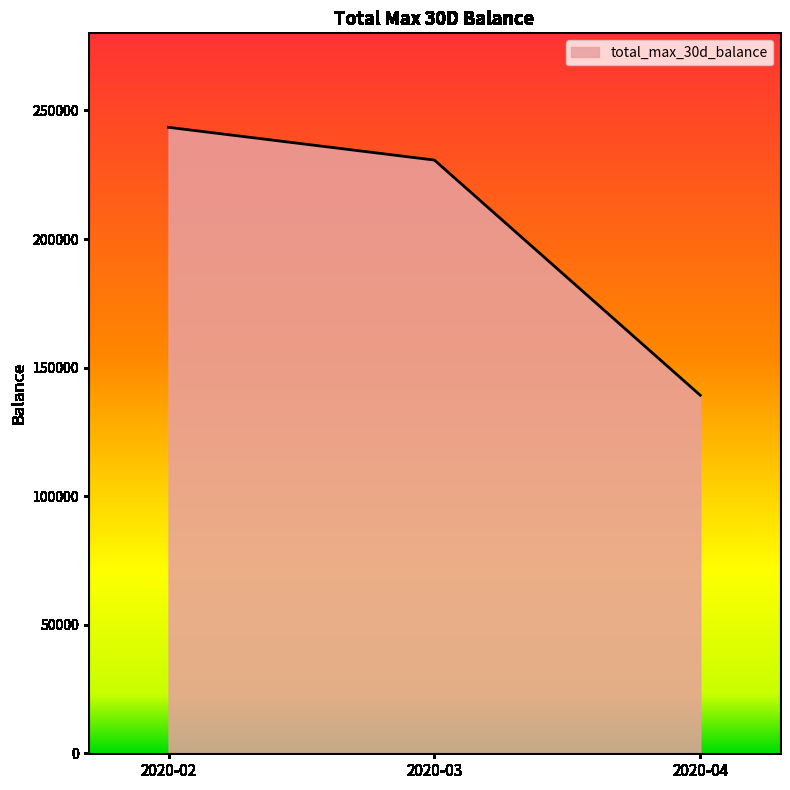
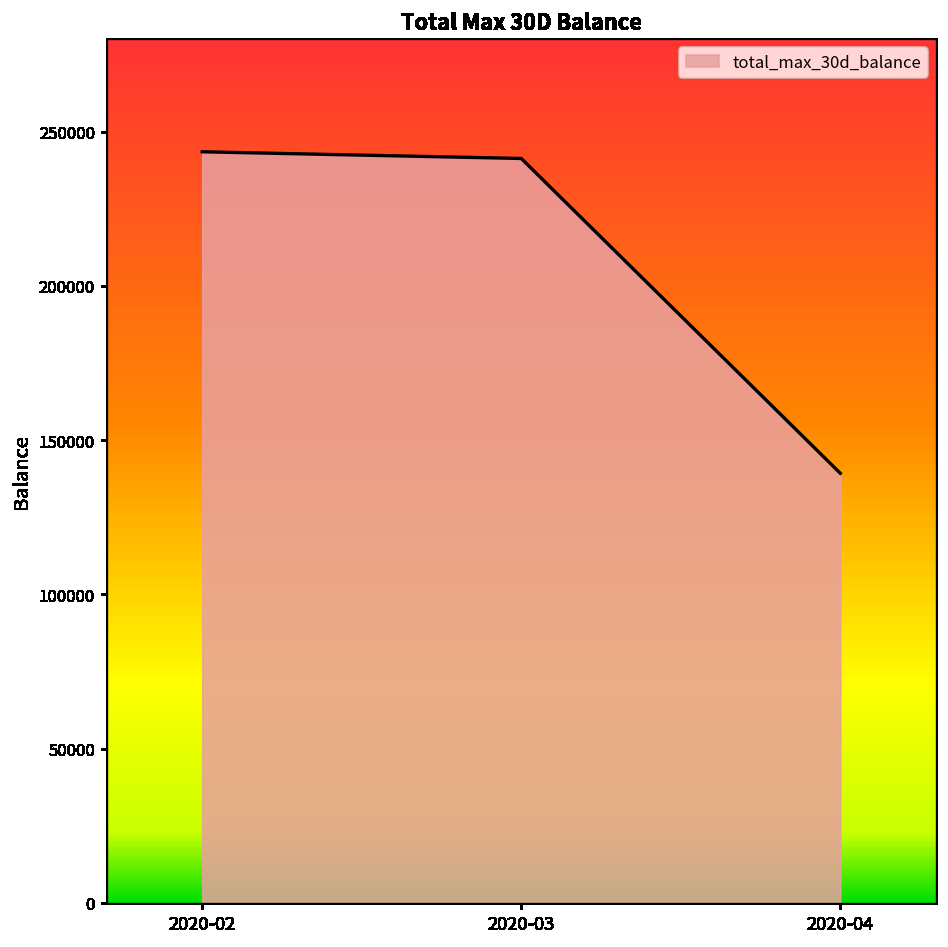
2020-03: 231000 -> 241000
